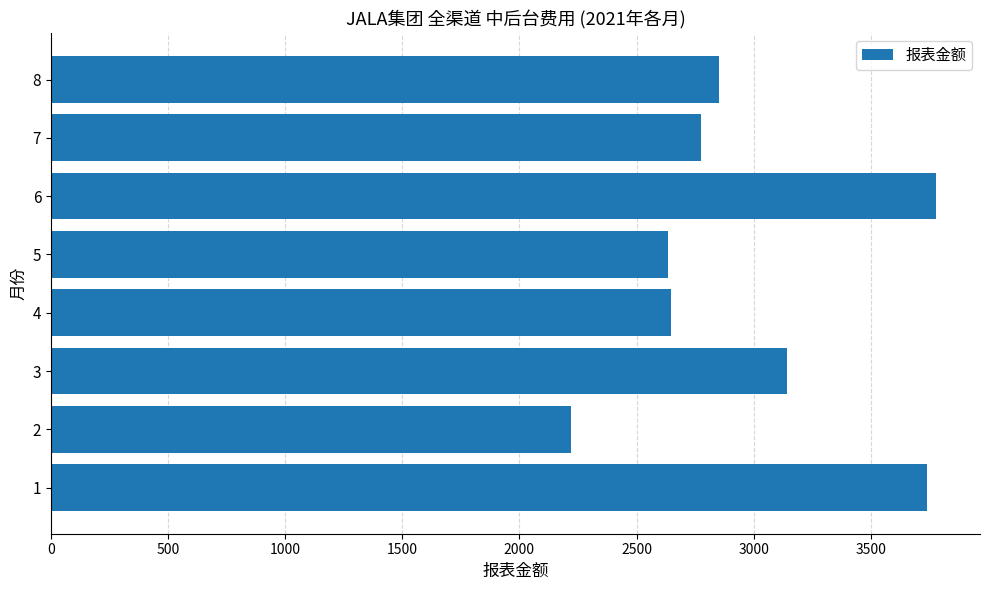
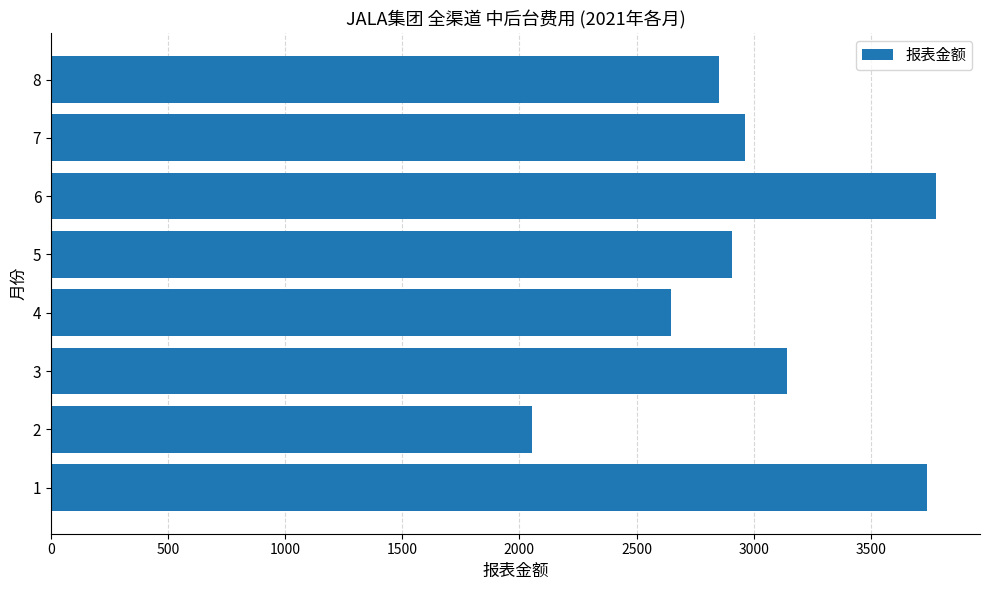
7: 2780 -> 2960
5: 2630 -> 2910
2: 2220 -> 2050
